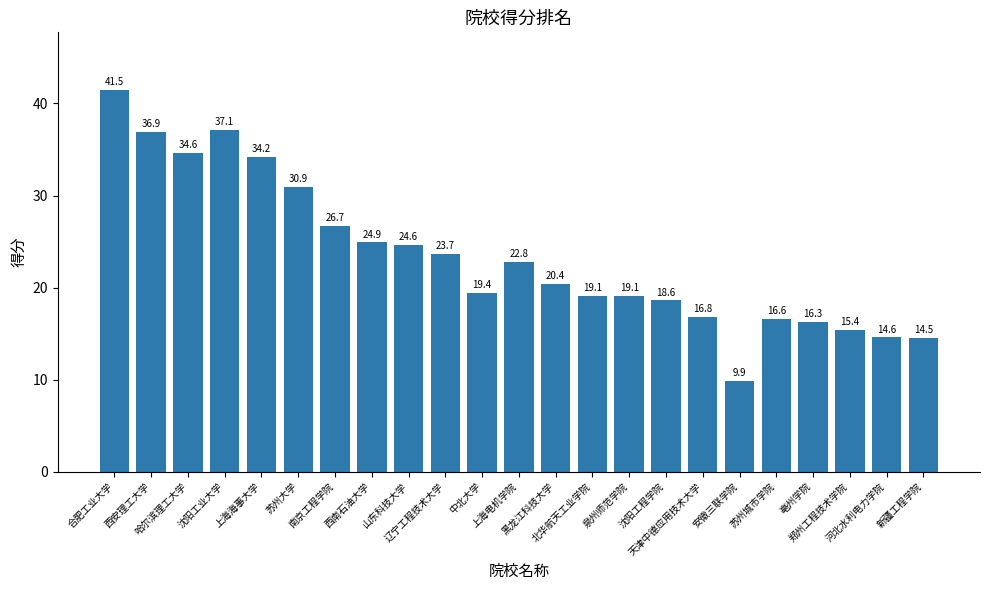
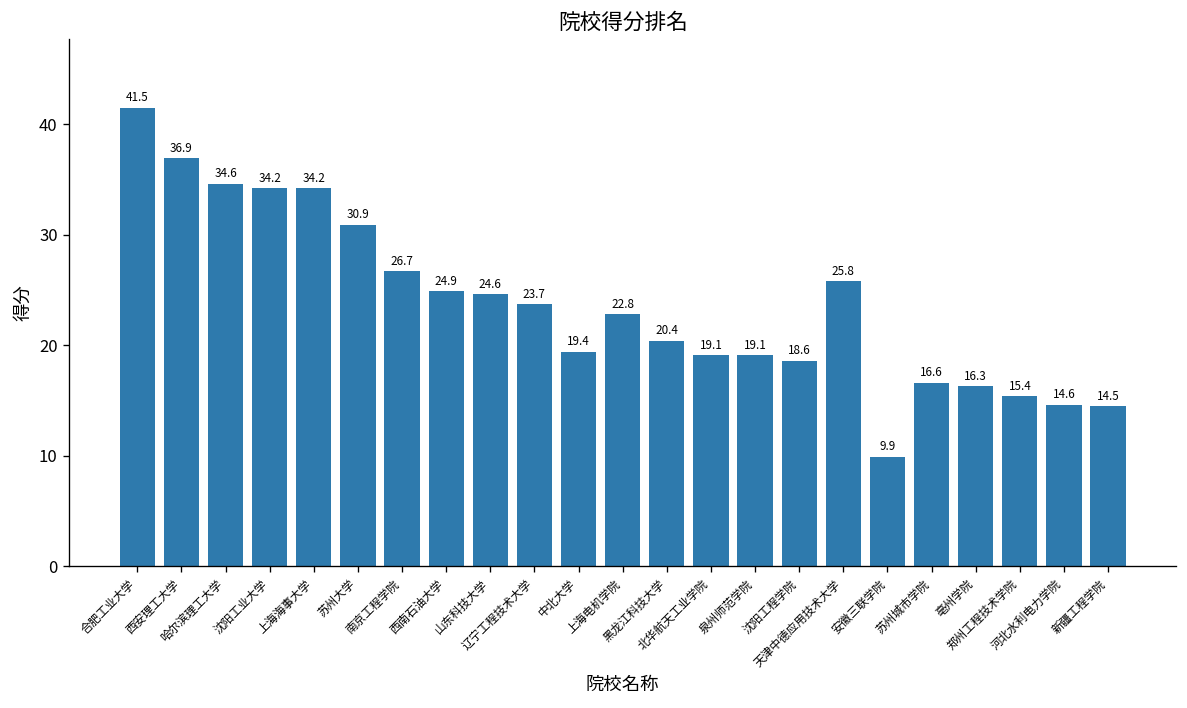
沈阳工业大学: 37.1 -> 34.2
天津中德应用技术大学: 16.8 -> 25.8
